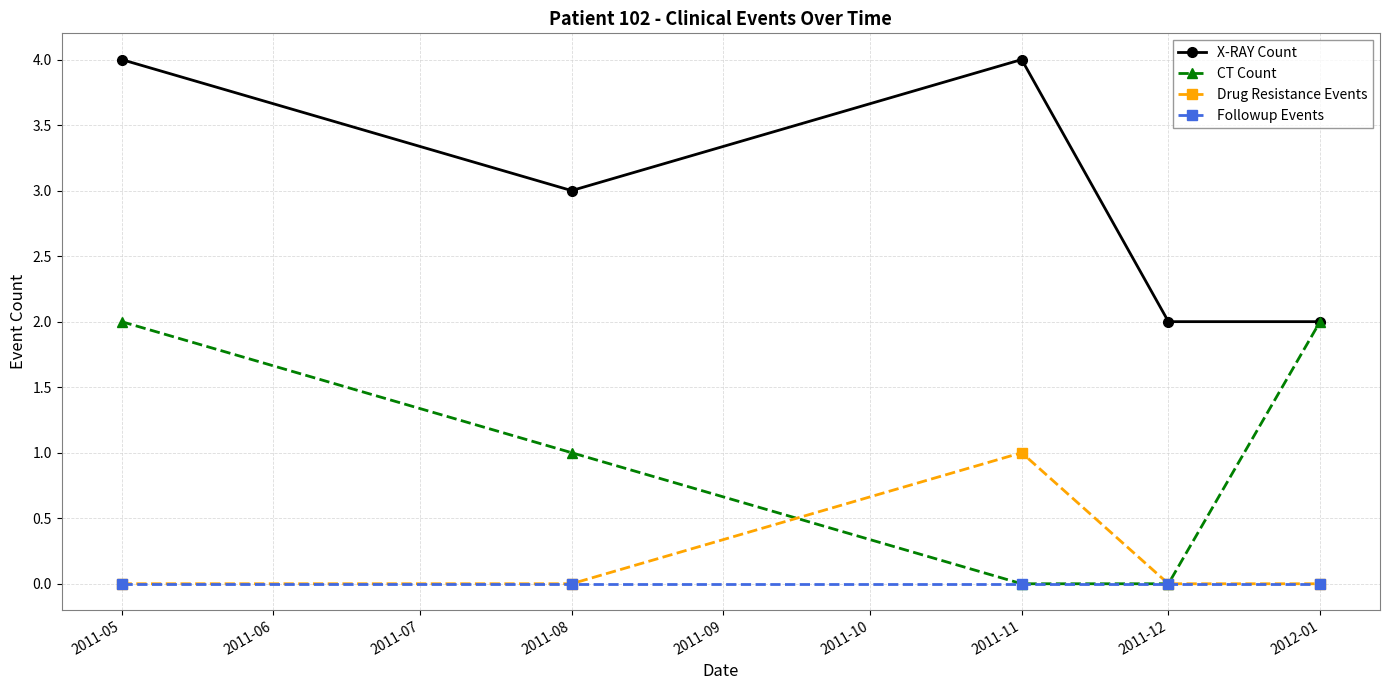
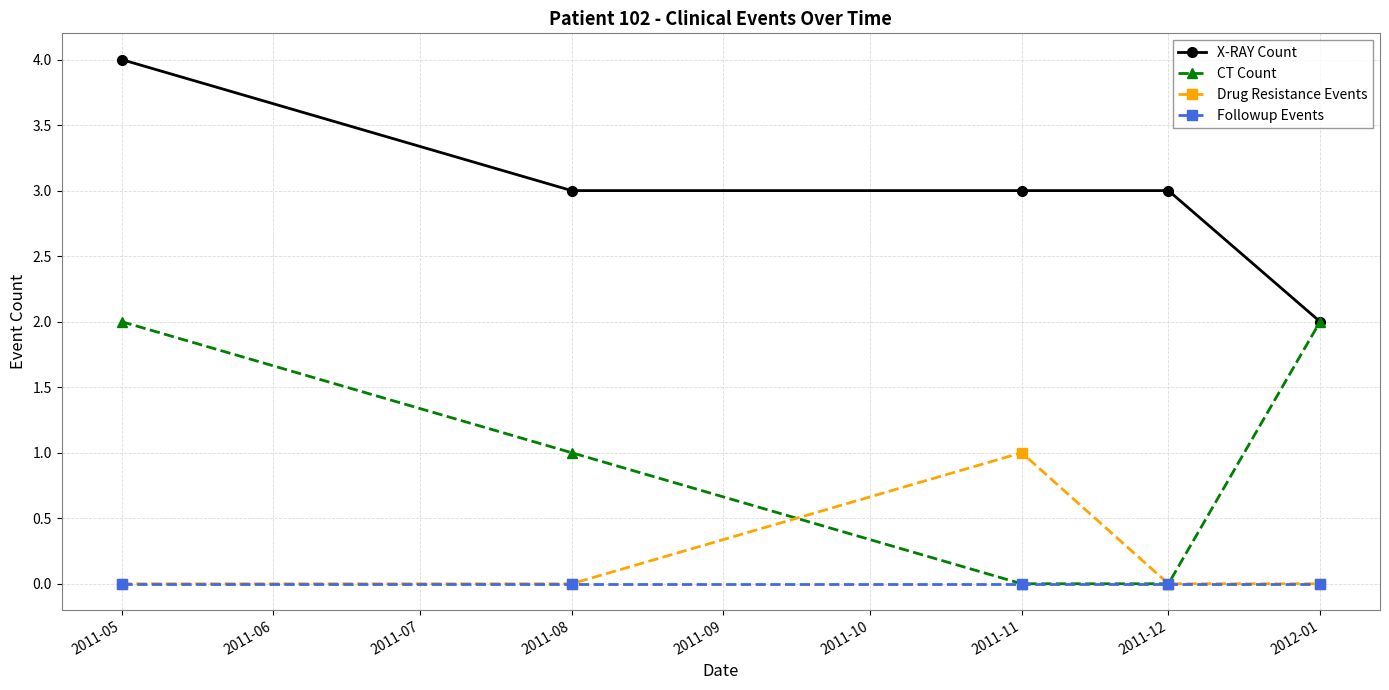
X-RAY Count, 2011-11: 4 -> 3
X-RAY Count, 2011-12: 2 -> 3
